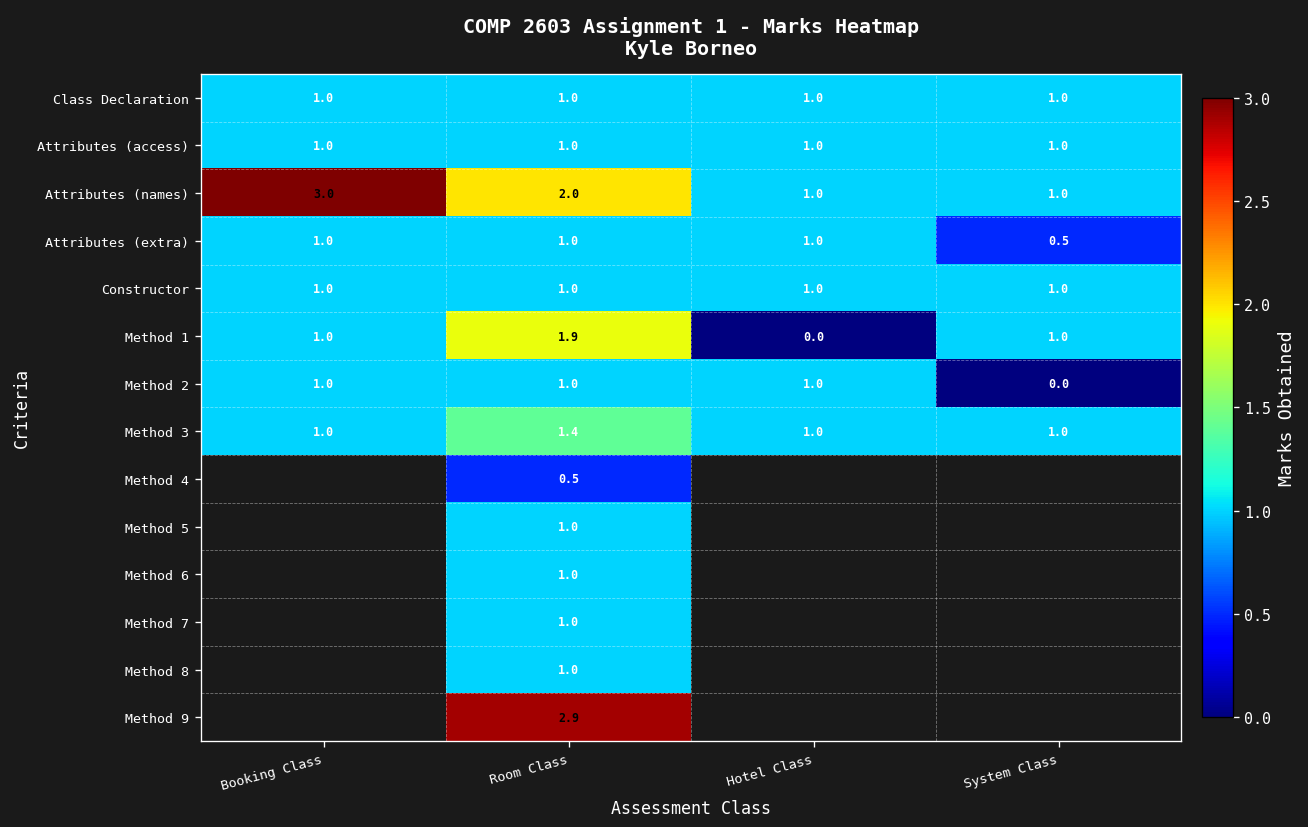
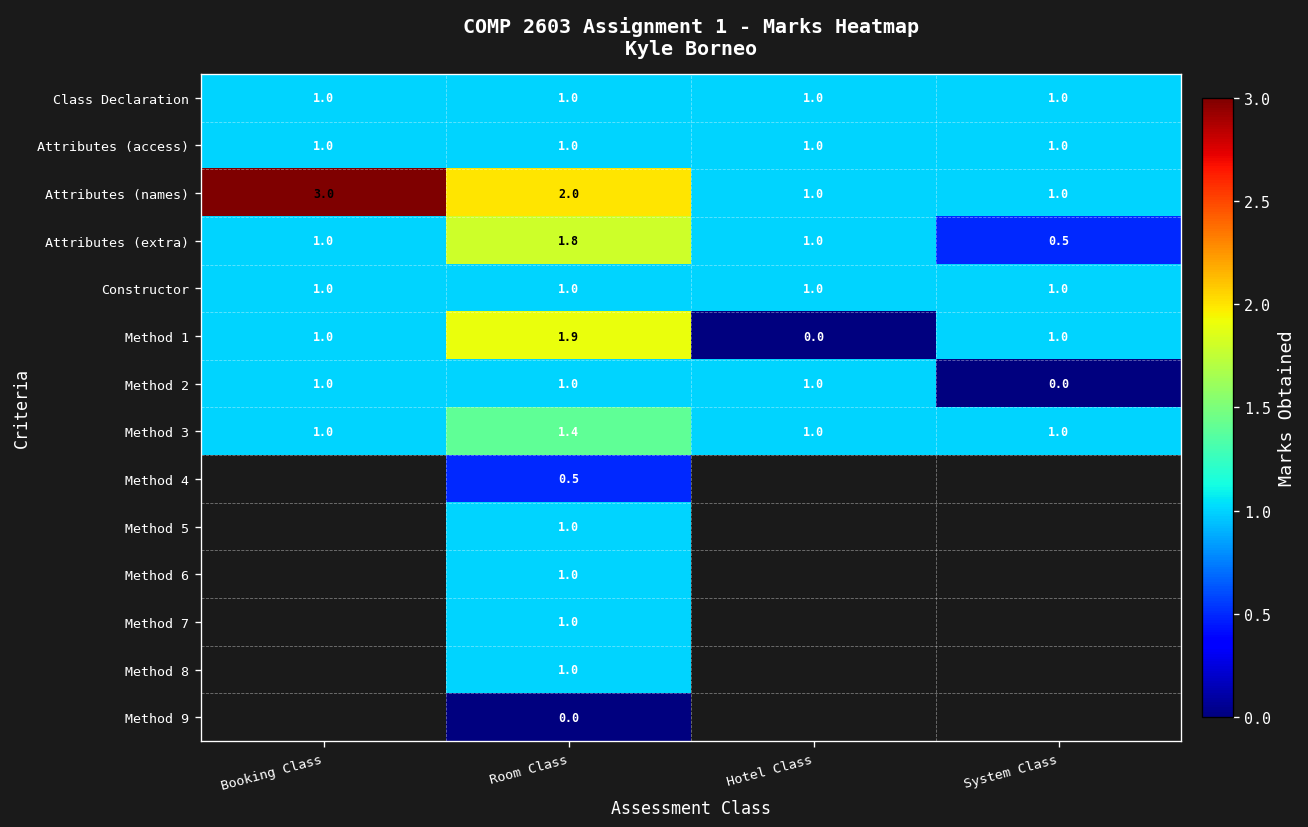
Attributes (extra), Room Class: 1.0 -> 1.8
Method 9, Room Class: 2.9 -> 0.0
